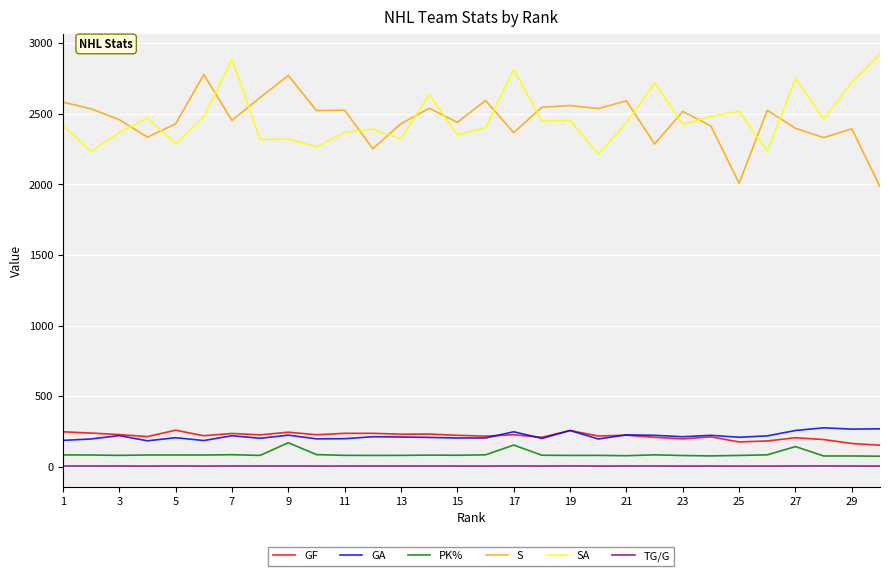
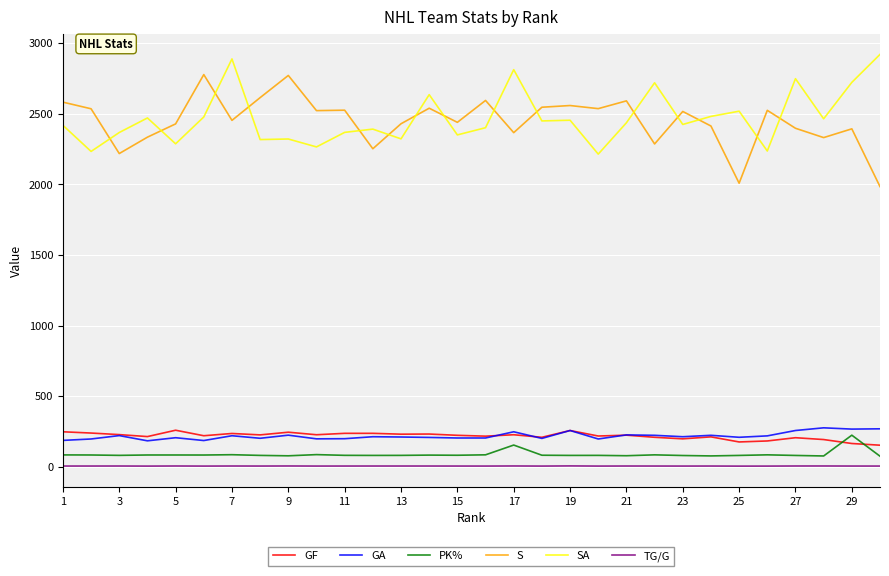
S, 3: 2460 -> 2220
PK%, 9: 170 -> 80
PK%, 27: 140 -> 80
PK%, 29: 80 -> 220
